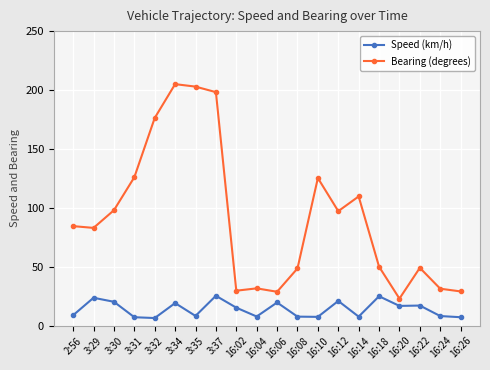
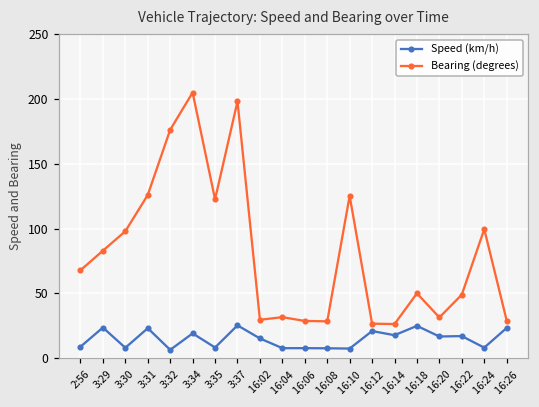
Bearing (degrees), 2:56: 85 -> 68
Speed (km/h), 3:30: 20 -> 8
Speed (km/h), 3:31: 7 -> 23
Bearing (degrees), 3:35: 203 -> 123
Speed (km/h), 16:06: 20 -> 8
Bearing (degrees), 16:08: 49 -> 29
Bearing (degrees), 16:12: 97 -> 27
Speed (km/h), 16:14: 8 -> 18
Bearing (degrees), 16:14: 110 -> 26
Bearing (degrees), 16:20: 23 -> 32
Bearing (degrees), 16:24: 31 -> 100
Speed (km/h), 16:26: 7 -> 23
